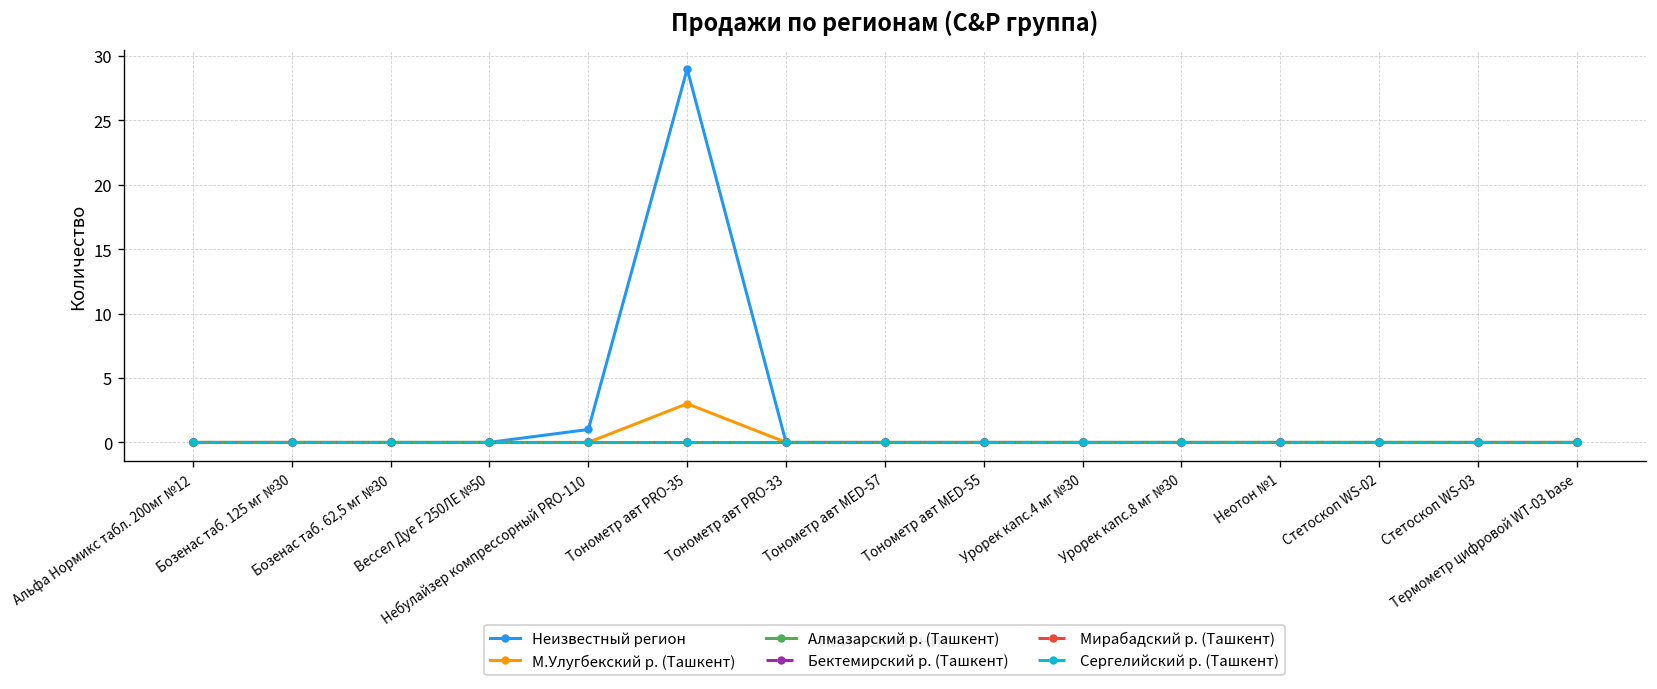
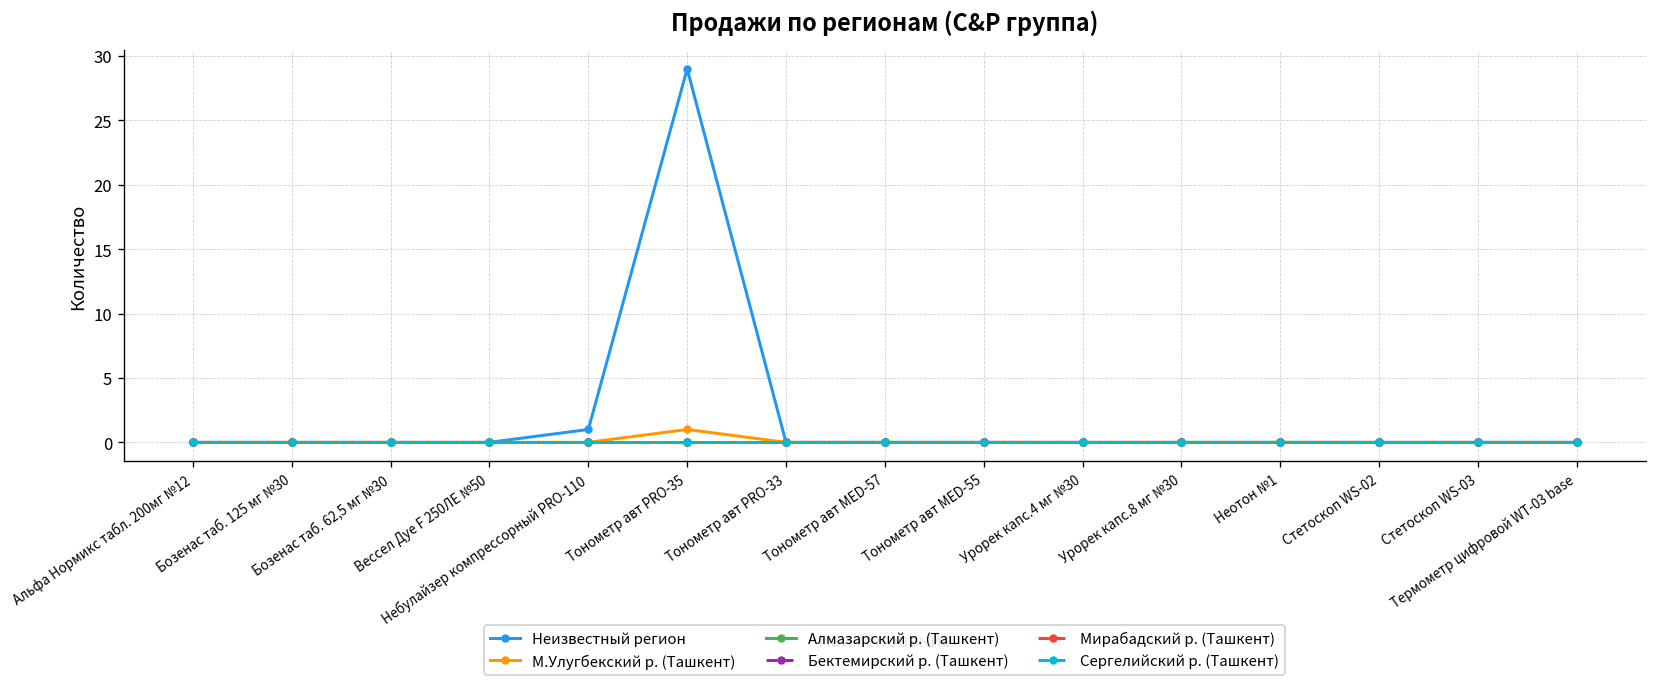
М.Улугбекский р. (Ташкент), Тонометр авт PRO-35: 3 -> 1
